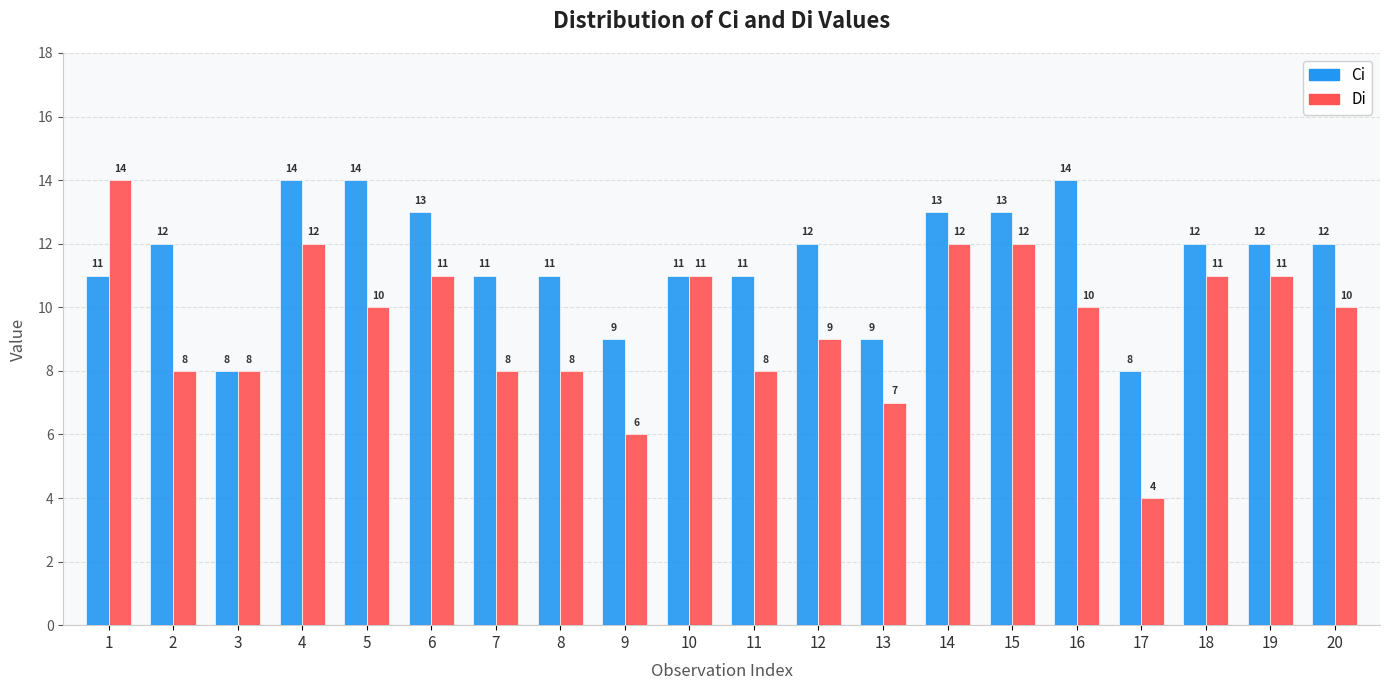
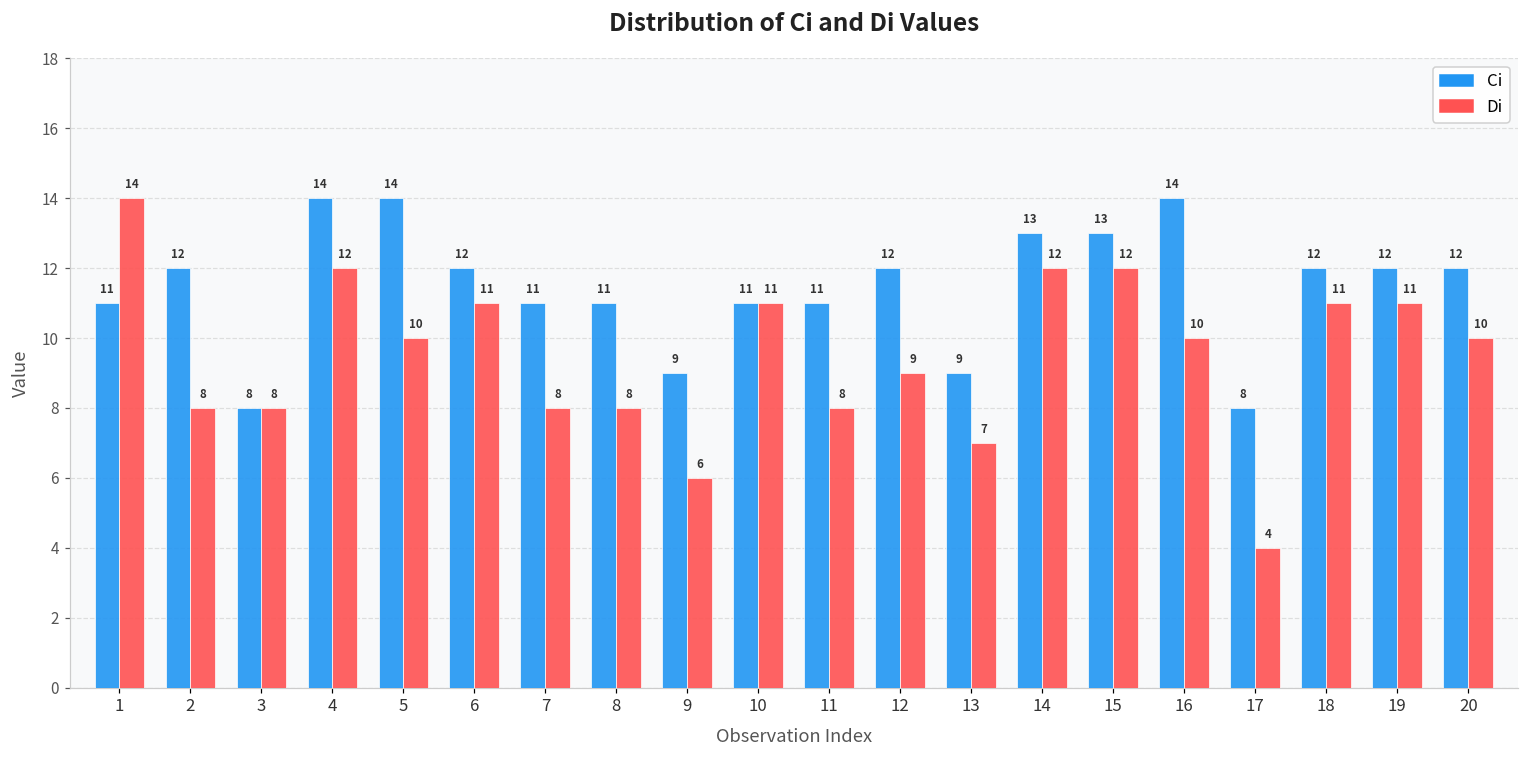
Ci, 6: 13 -> 12
